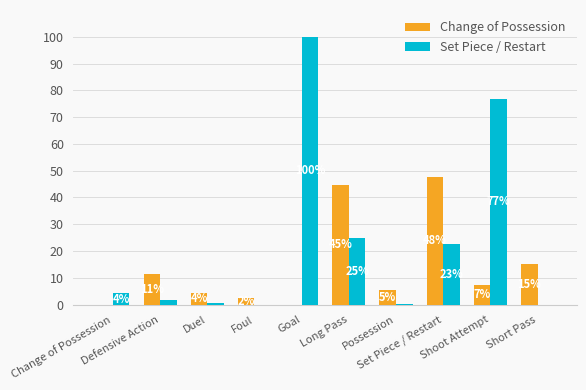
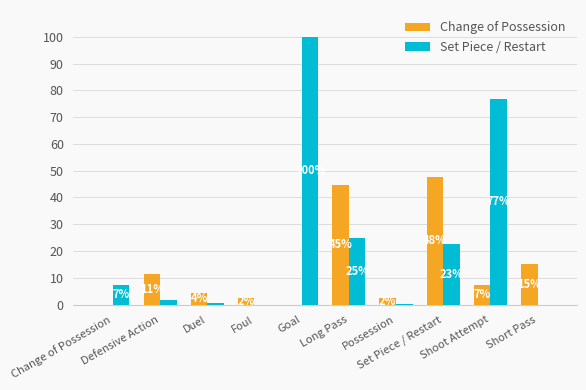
Set Piece / Restart, Change of Possession: 4% -> 7%
Change of Possession, Possession: 5 -> 2
